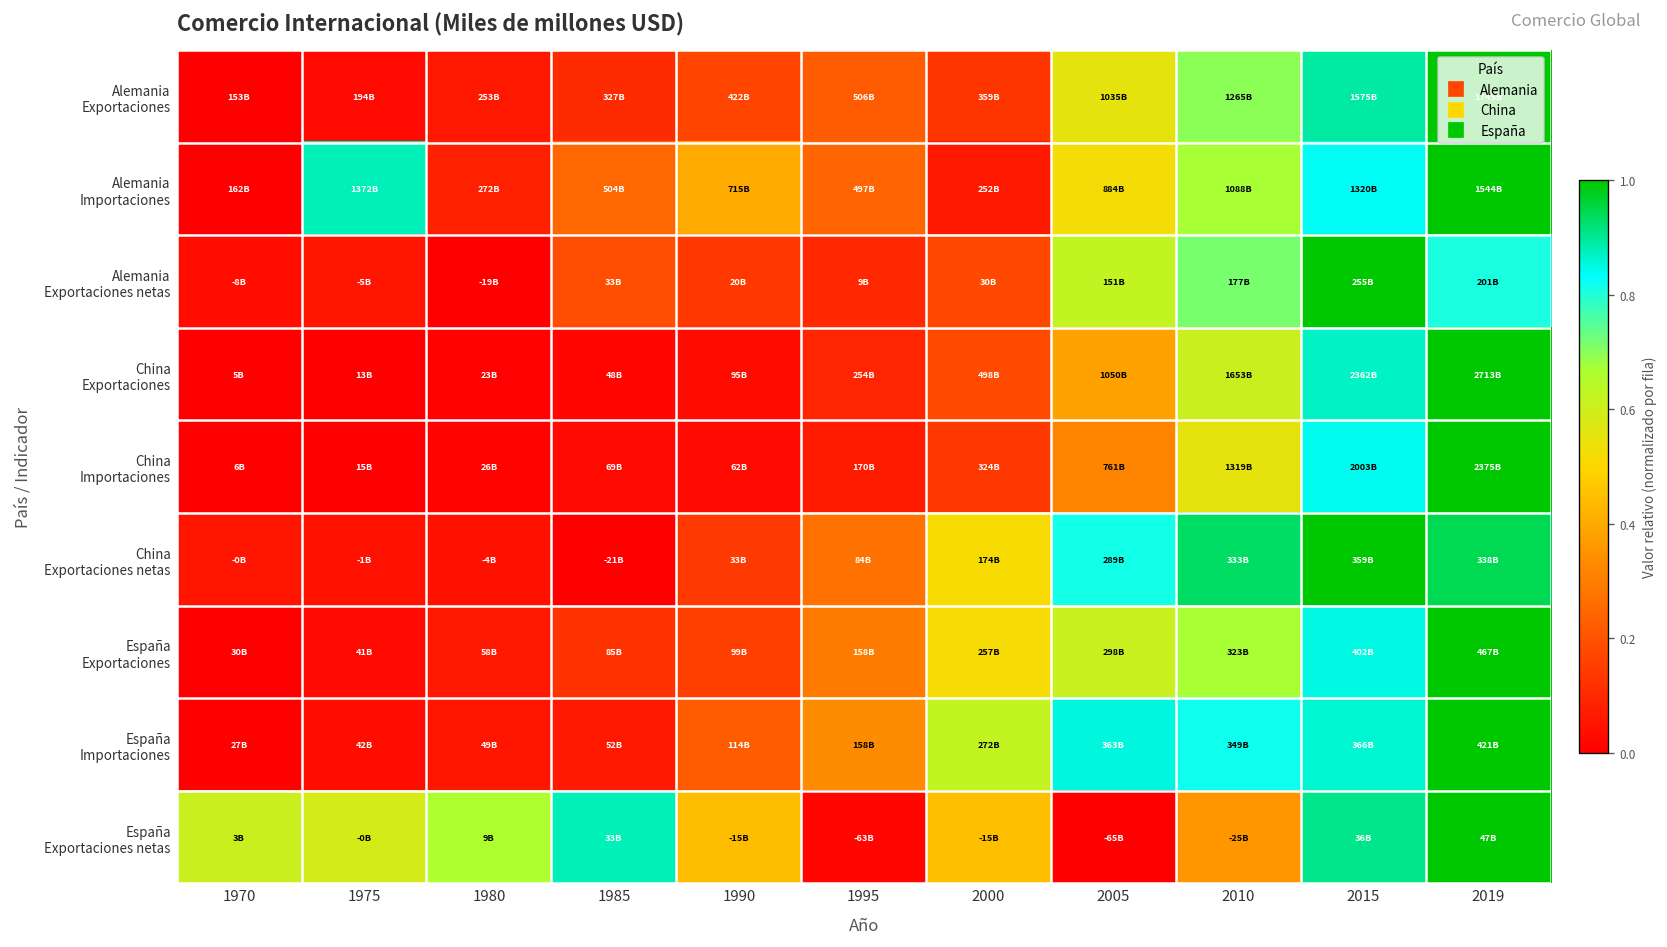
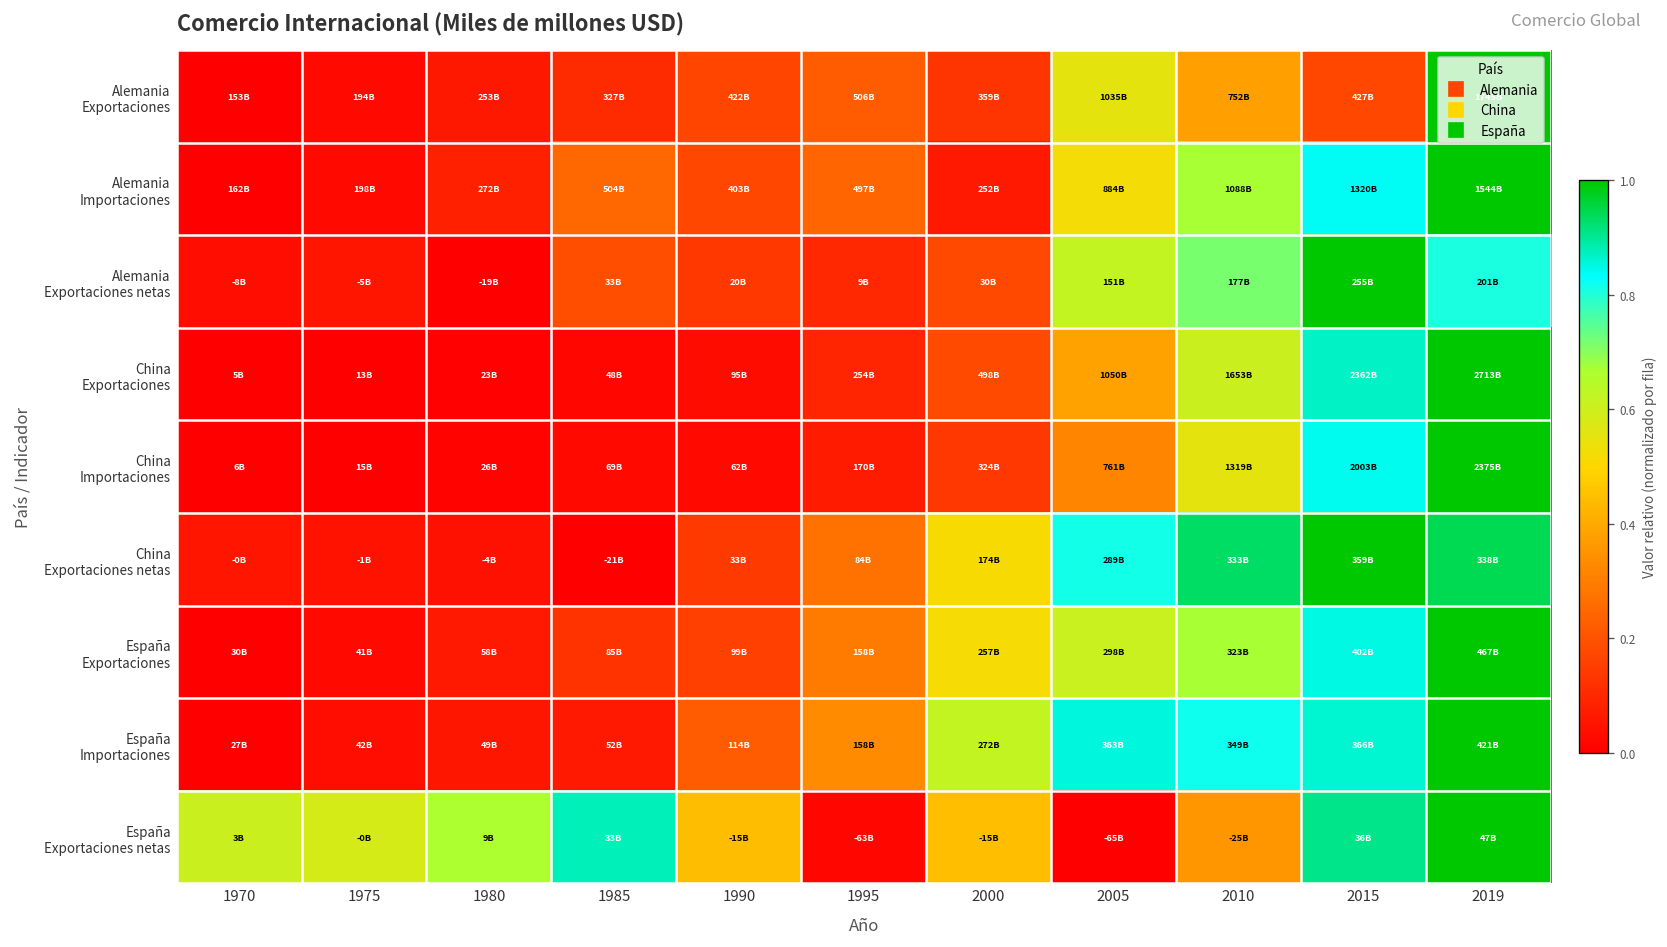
Alemania Exportaciones, 2010: 1265B -> 752B
Alemania Exportaciones, 2015: 1575B -> 427B
Alemania Importaciones, 1975: 1372B -> 198B
Alemania Importaciones, 1990: 715B -> 403B
